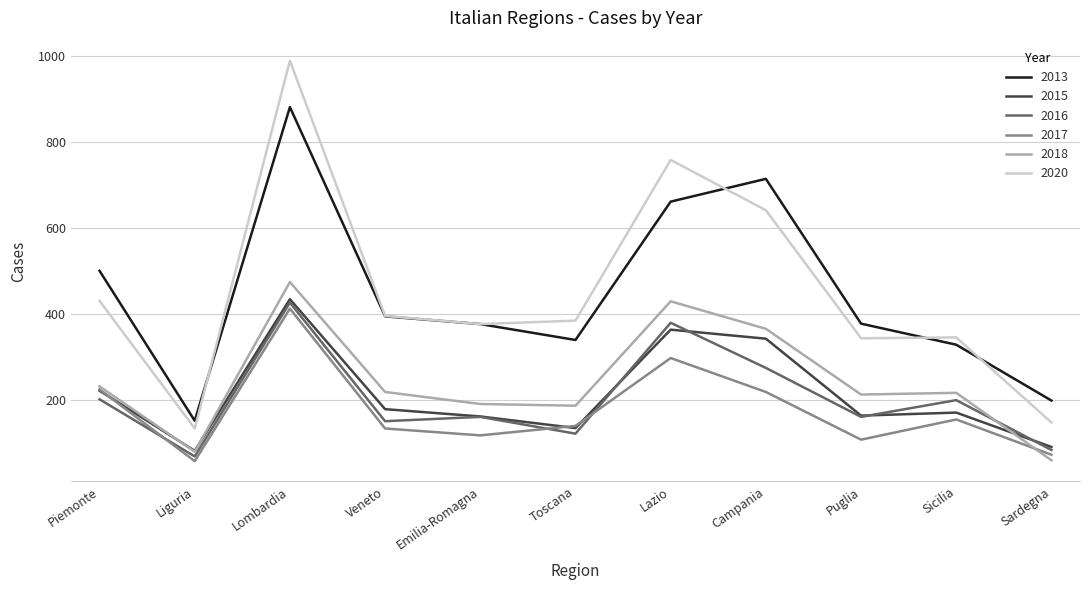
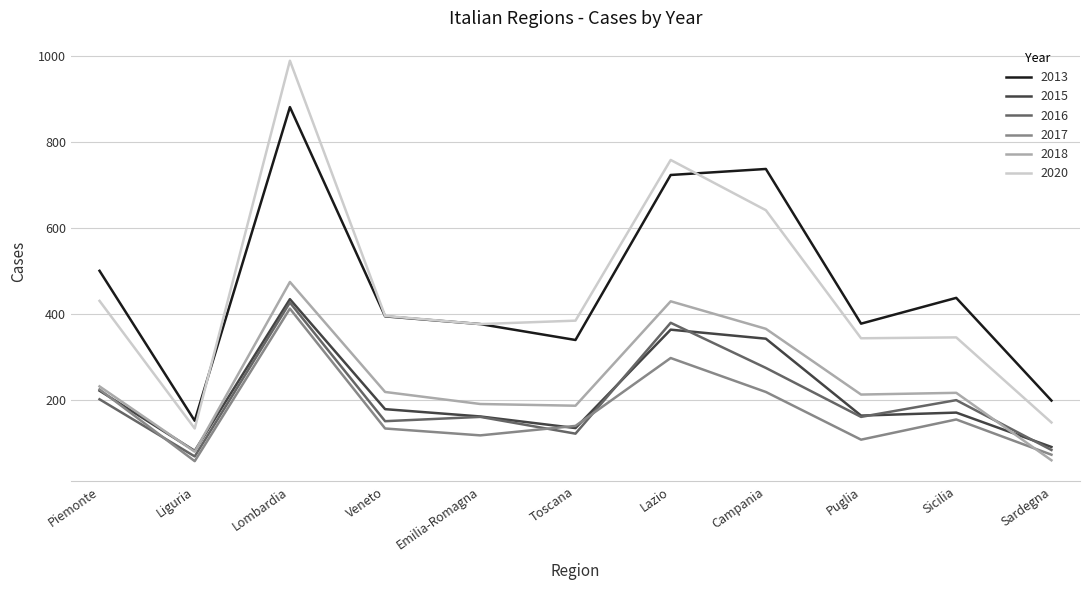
2013, Lazio: 660 -> 720
2013, Campania: 720 -> 740
2013, Sicilia: 330 -> 440
